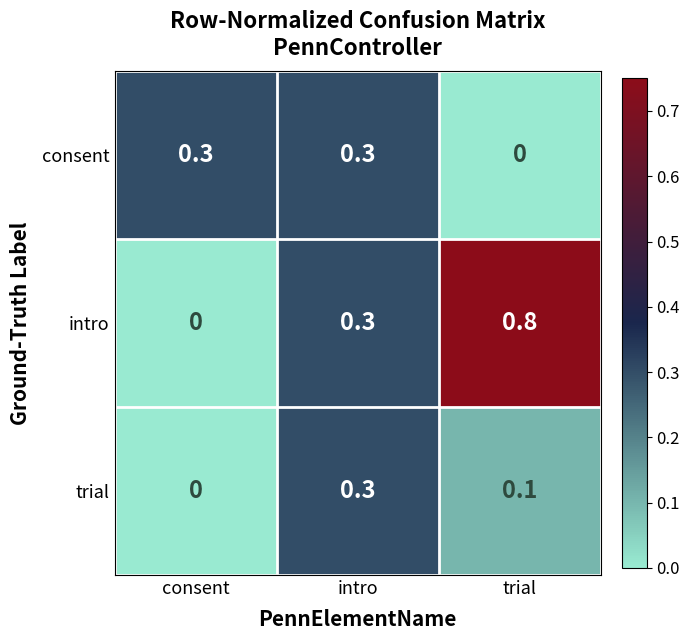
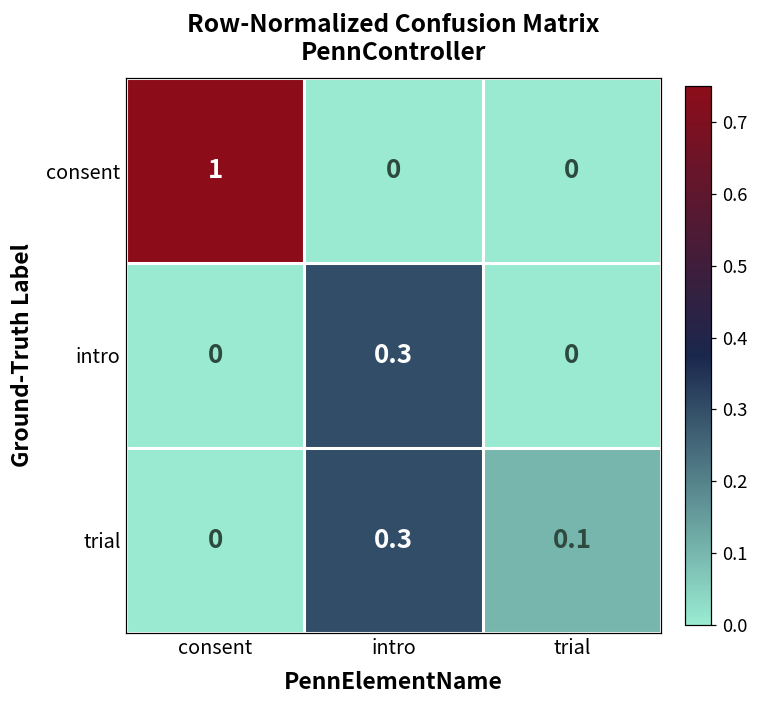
consent, consent: 0.3 -> 1
consent, intro: 0.3 -> 0
intro, trial: 0.8 -> 0
